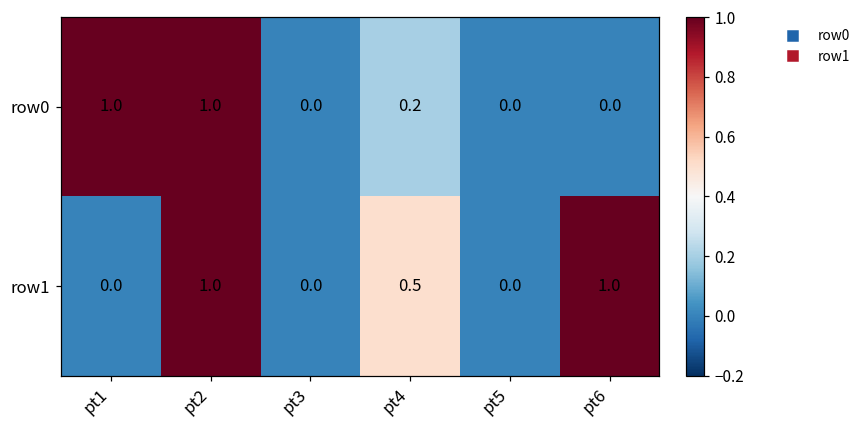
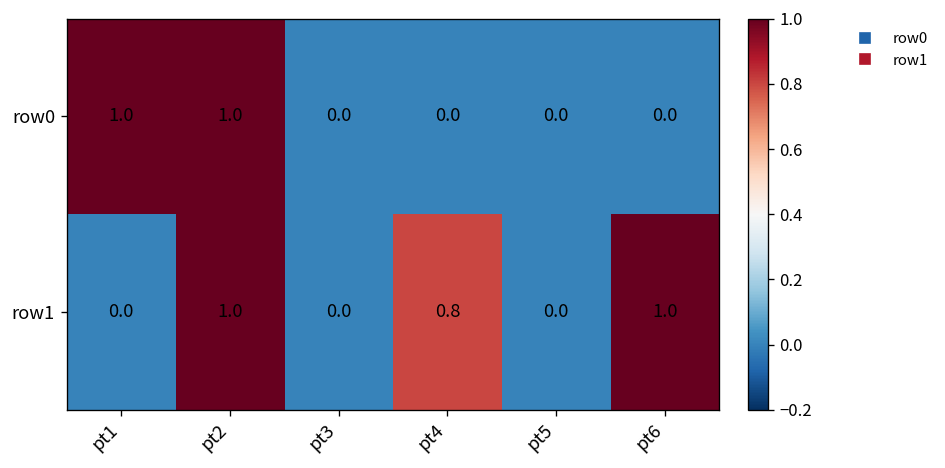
row0, pt4: 0.2 -> 0.0
row1, pt4: 0.5 -> 0.8
